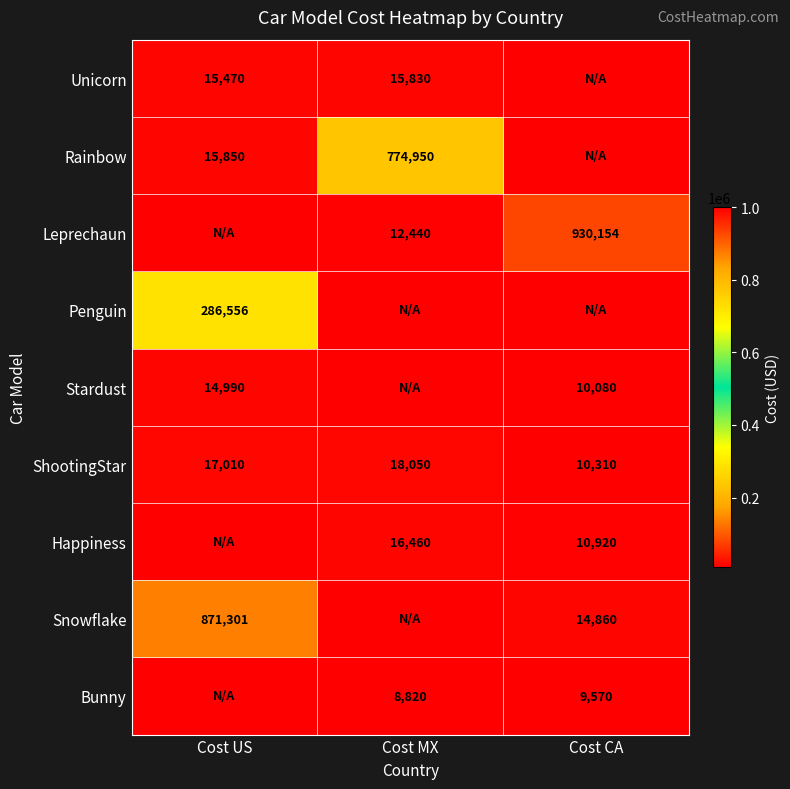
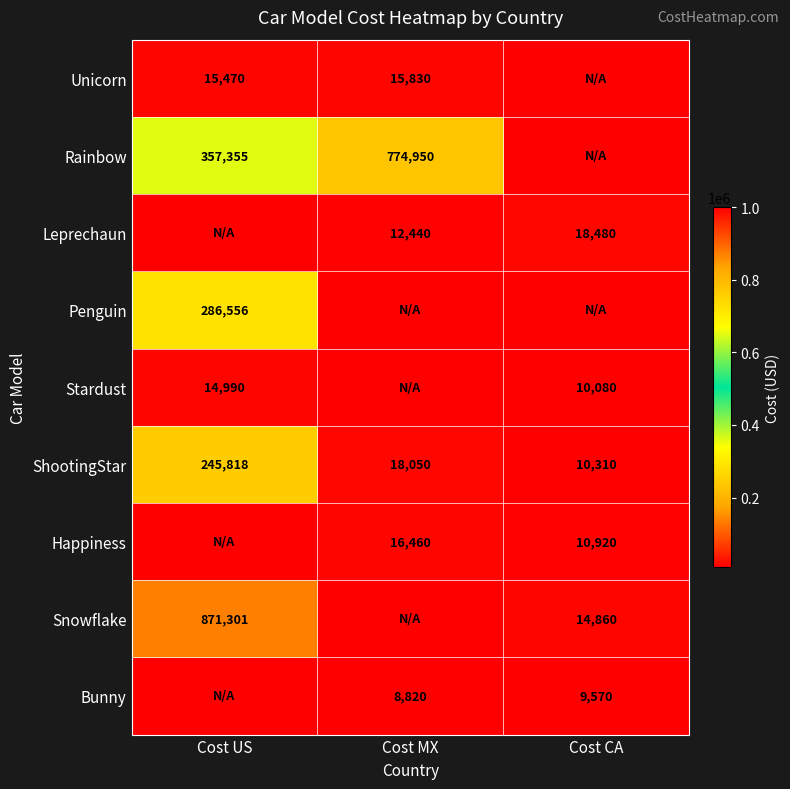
Rainbow, Cost US: 15,850 -> 357,355
Leprechaun, Cost CA: 930,154 -> 18,480
ShootingStar, Cost US: 17,010 -> 245,818
